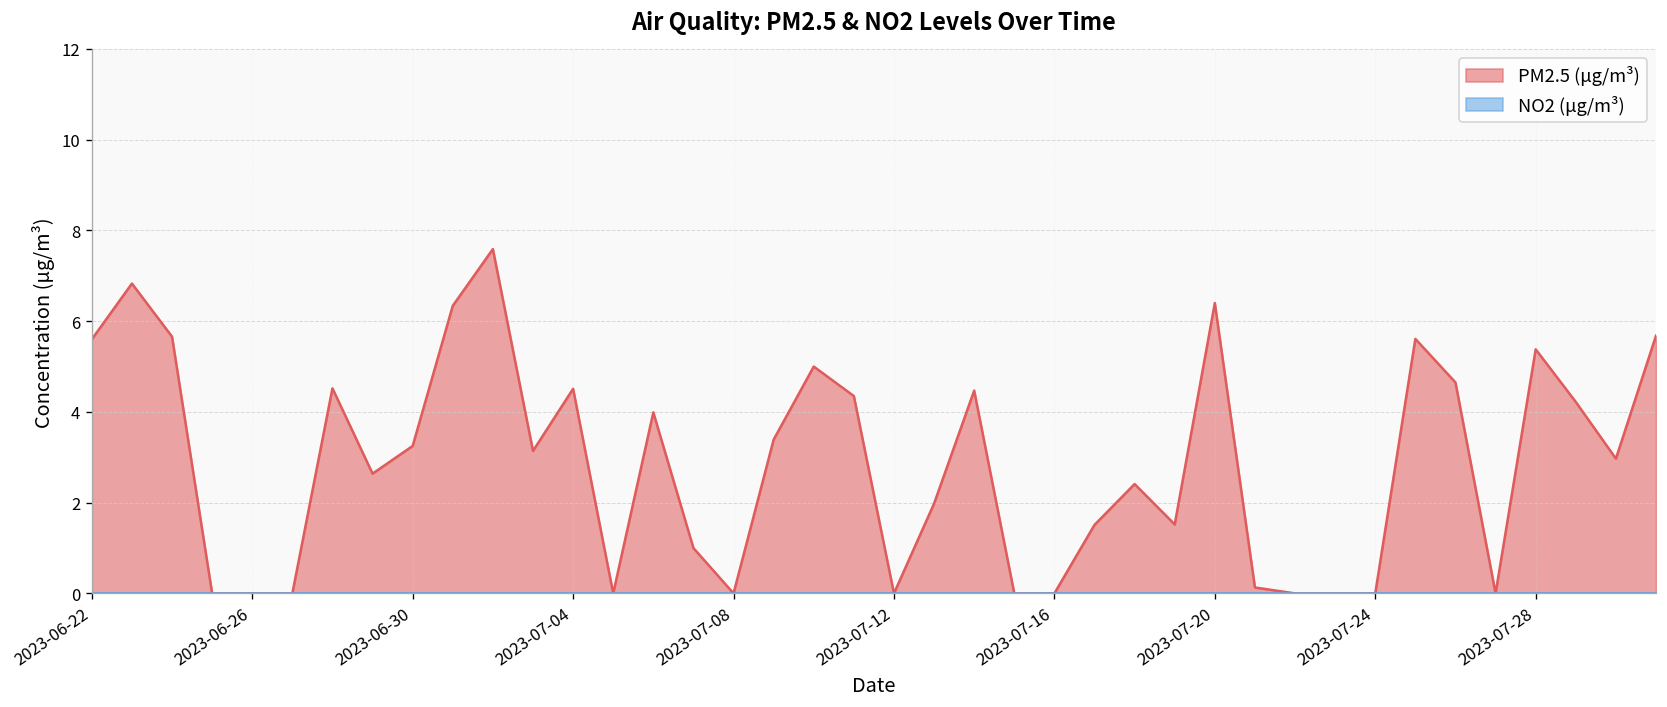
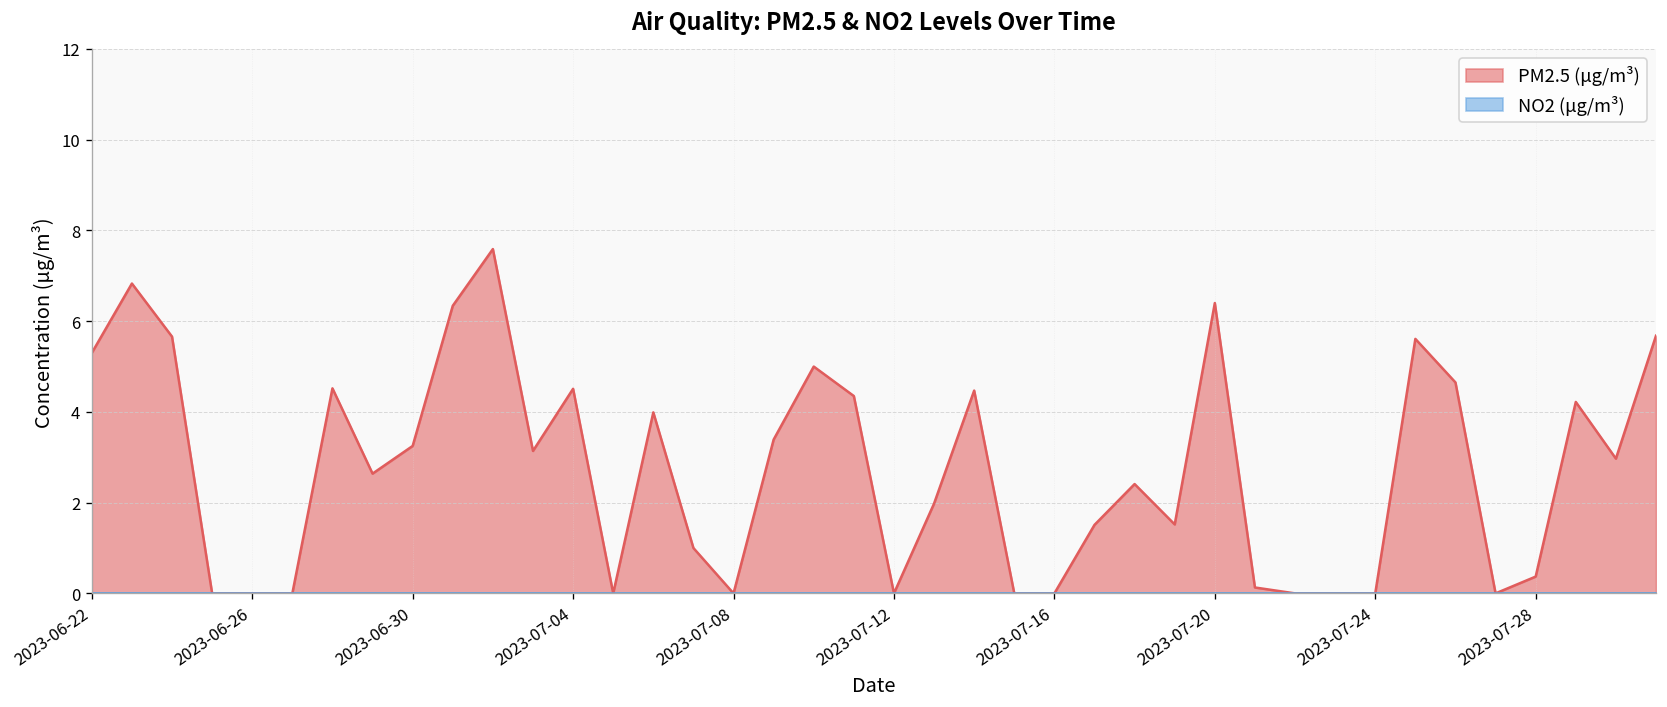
PM2.5 (μg/m³), 2023-06-22: 5.6 -> 5.3
PM2.5 (μg/m³), 2023-07-28: 5.4 -> 0.4
